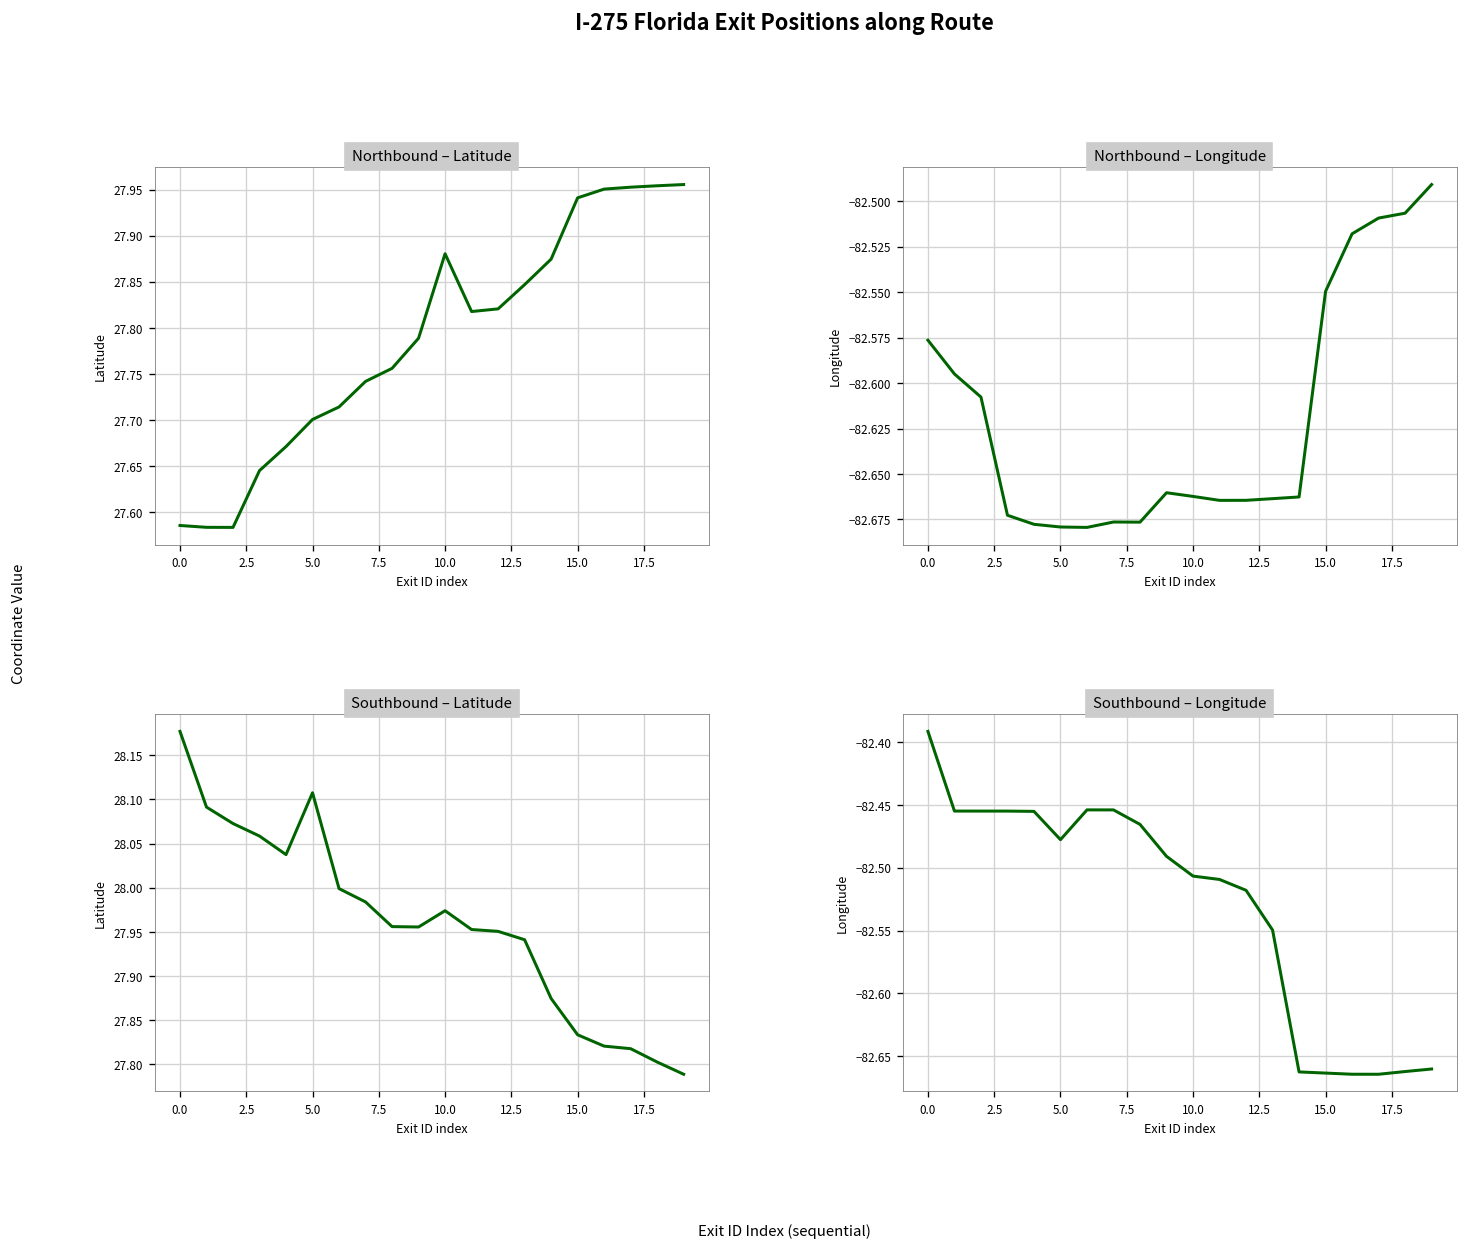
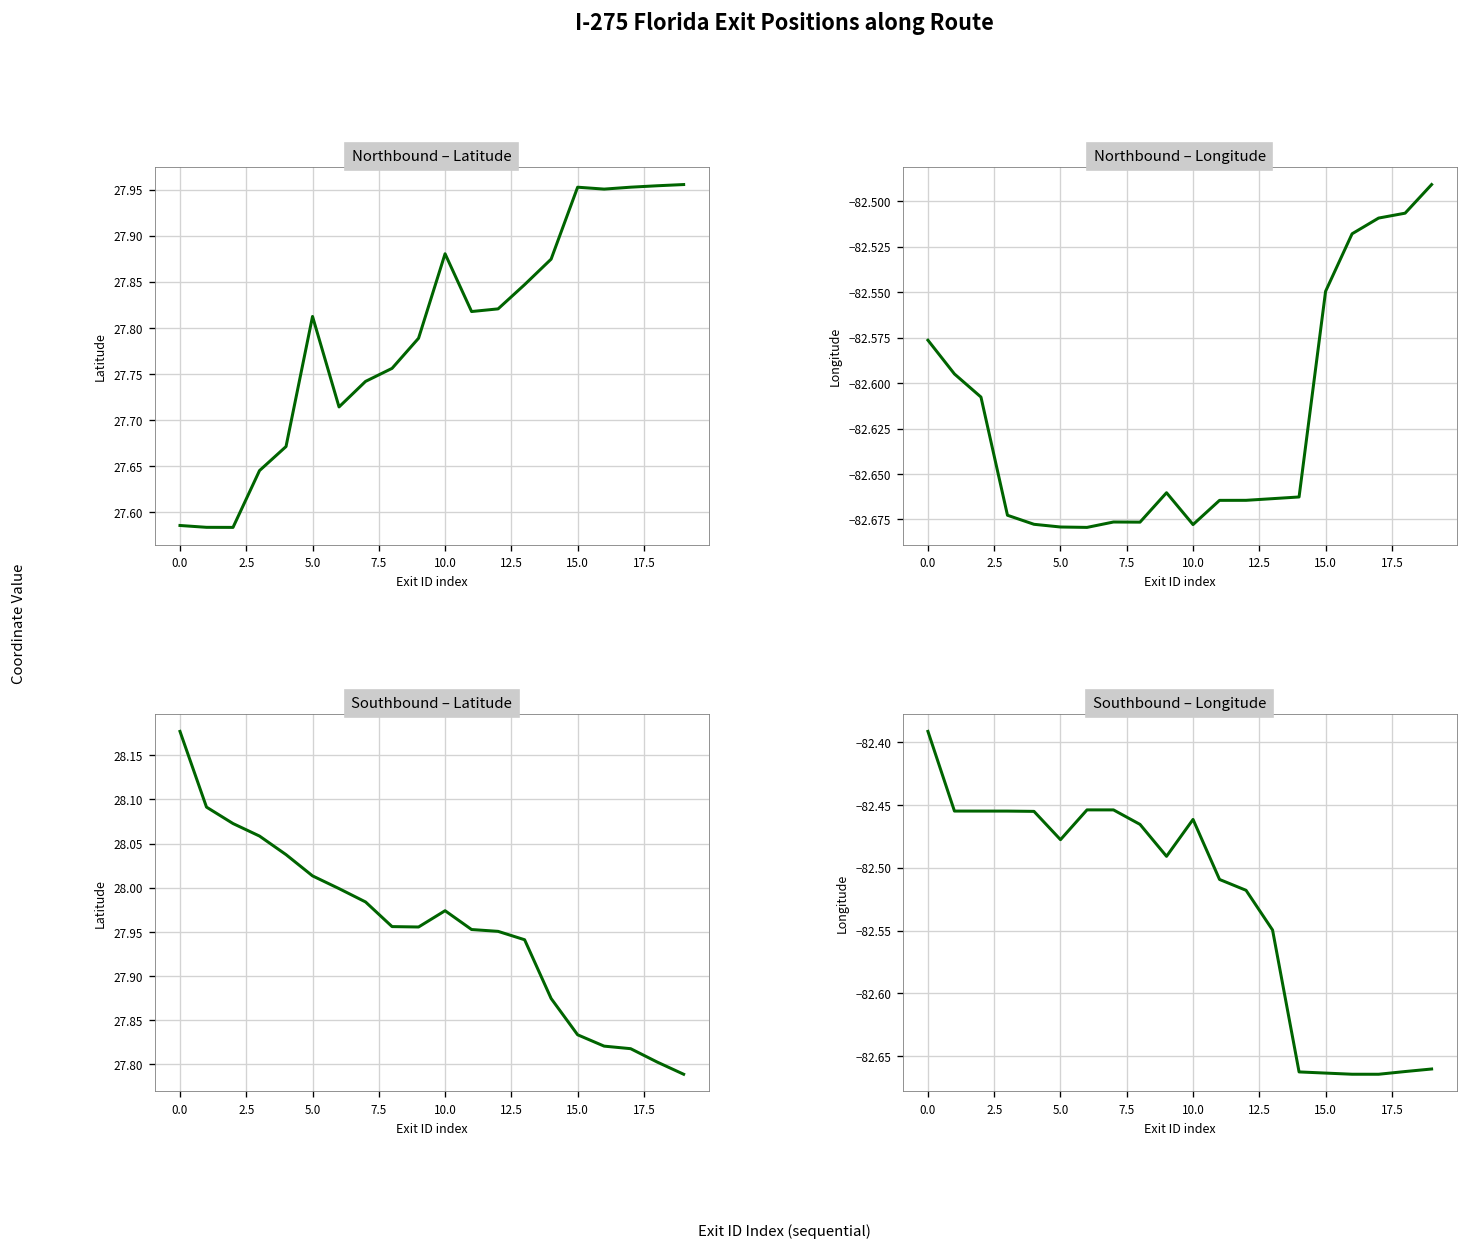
Northbound – Latitude, 5.0: 27.70 -> 27.81
Northbound – Latitude, 15.0: 27.94 -> 27.95
Northbound – Longitude, 10.0: -82.662 -> -82.678
Southbound – Latitude, 5.0: 28.11 -> 28.01
Southbound – Longitude, 10.0: -82.507 -> -82.461
